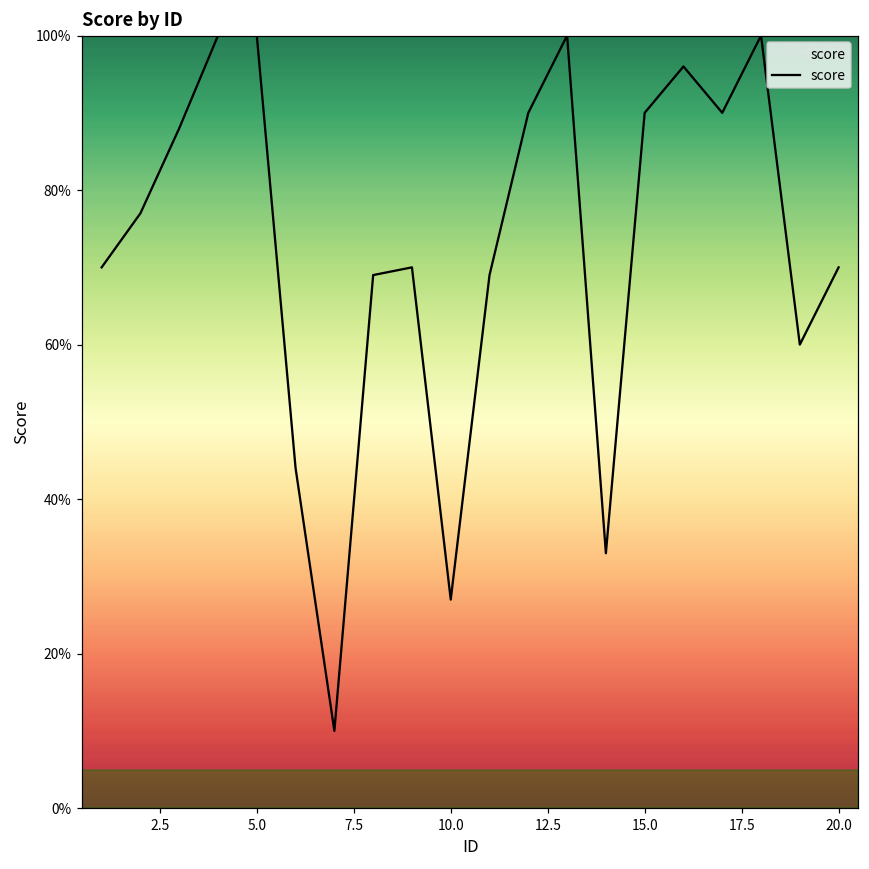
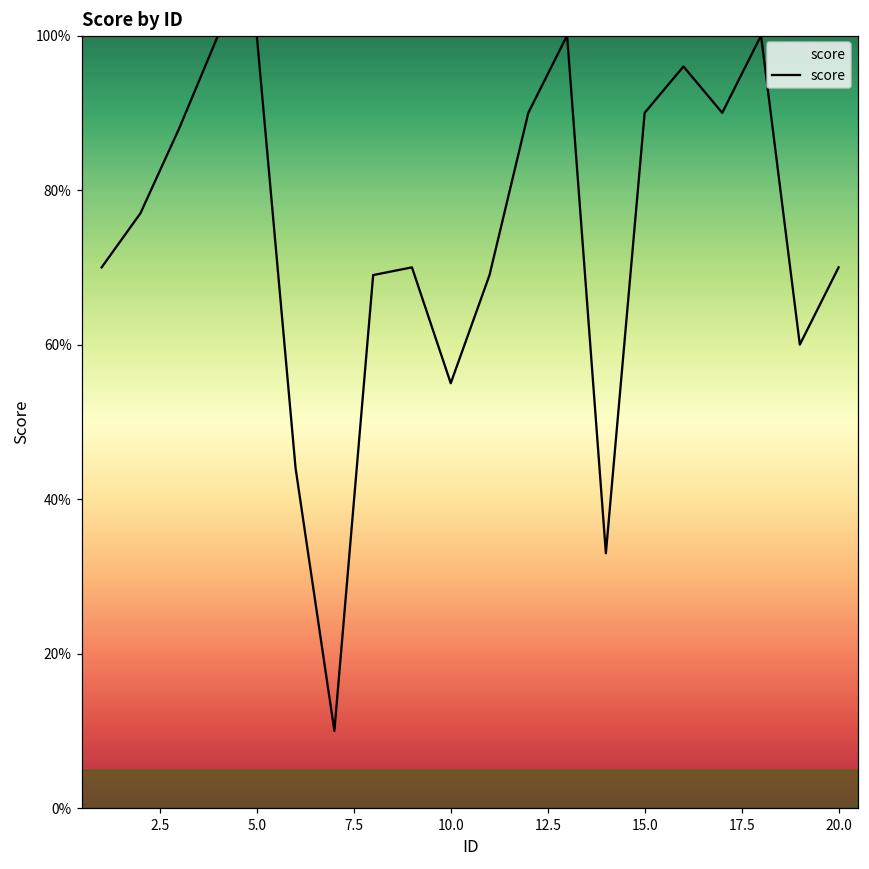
10.0: 27% -> 55%
